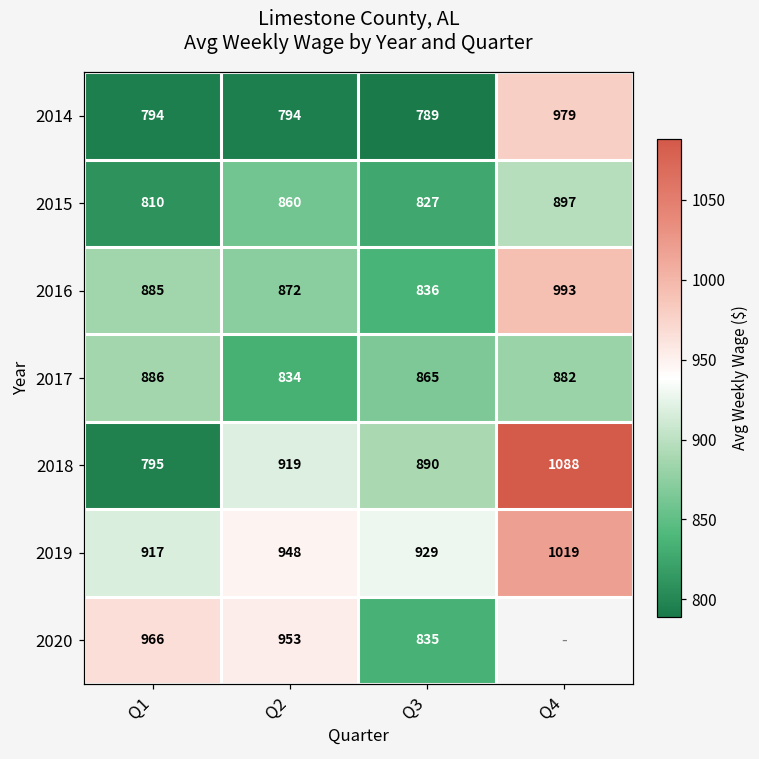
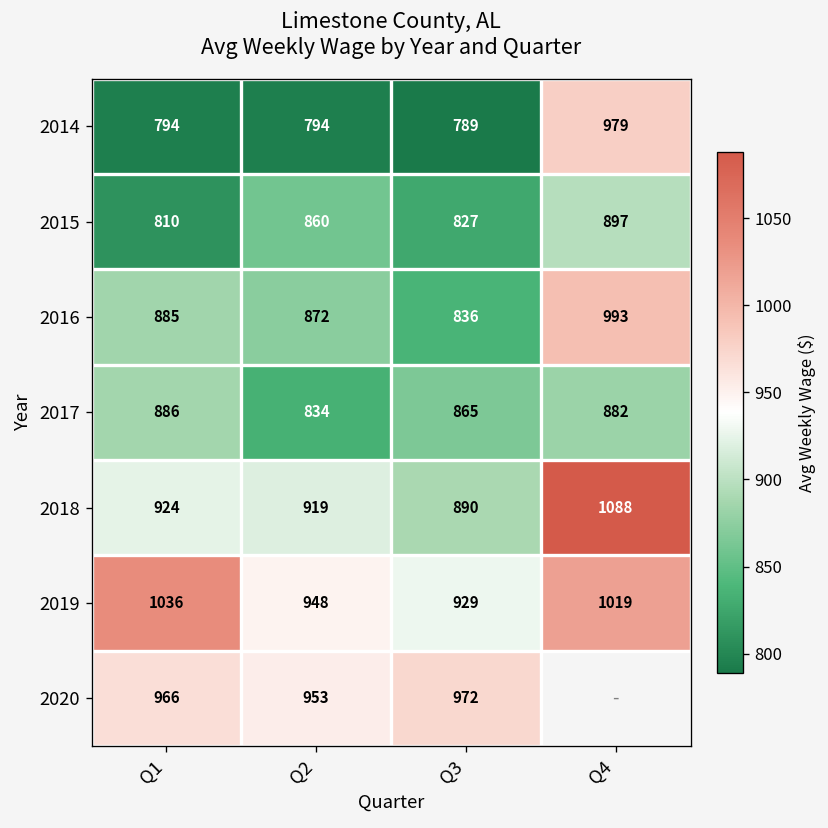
2018, Q1: 795 -> 924
2019, Q1: 917 -> 1036
2020, Q3: 835 -> 972
